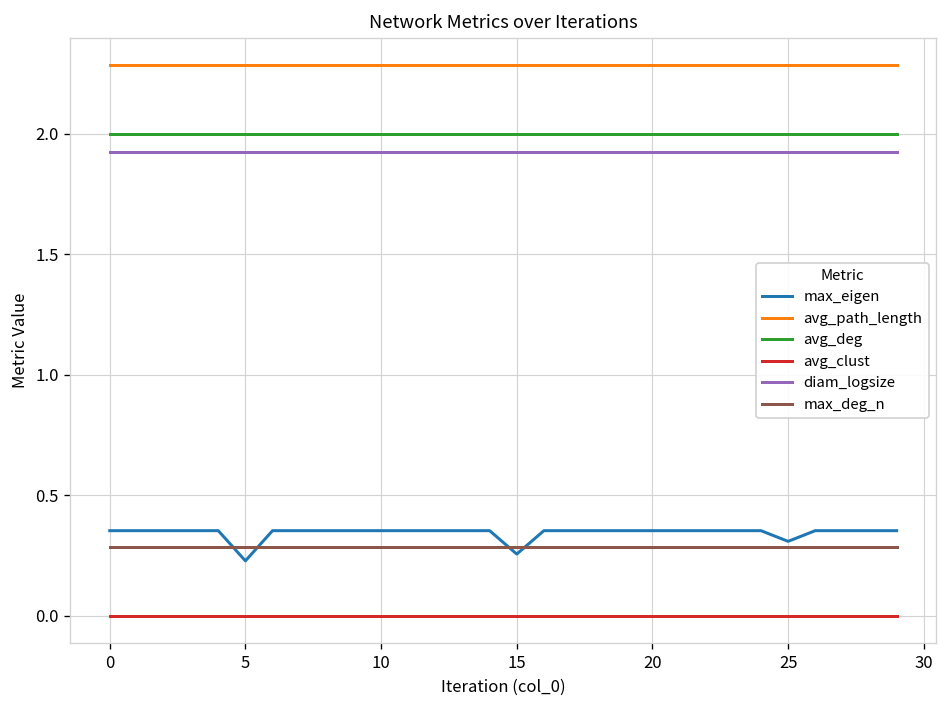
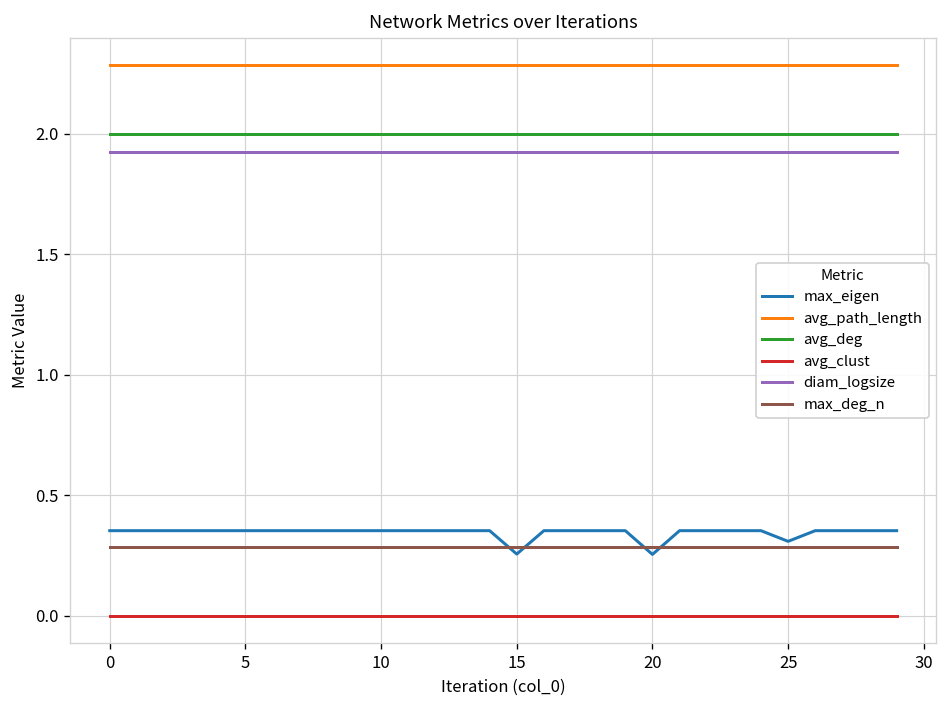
max_eigen, 5: 0.23 -> 0.35
max_eigen, 20: 0.35 -> 0.25
